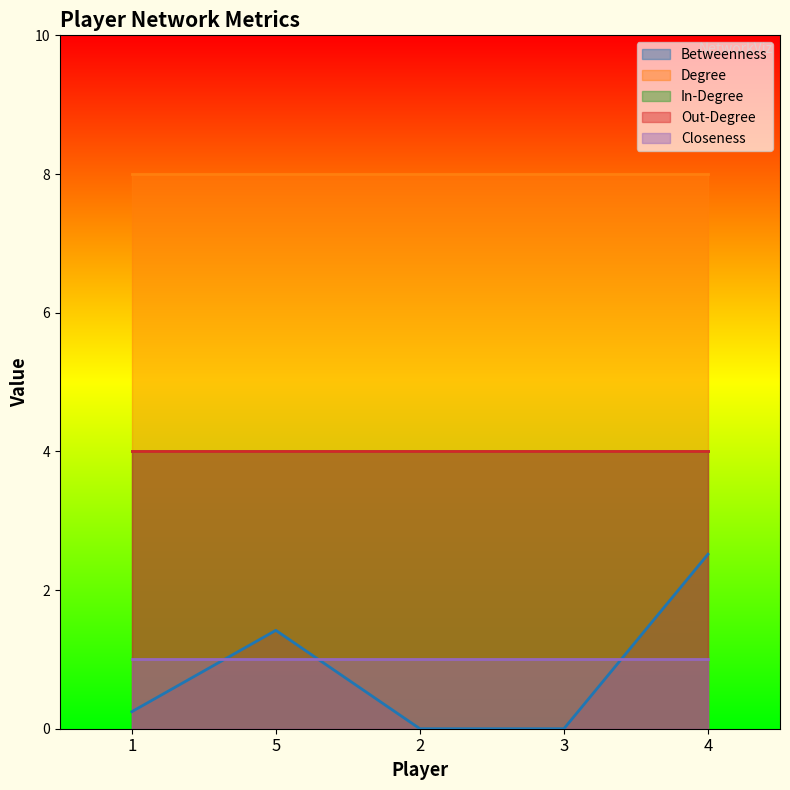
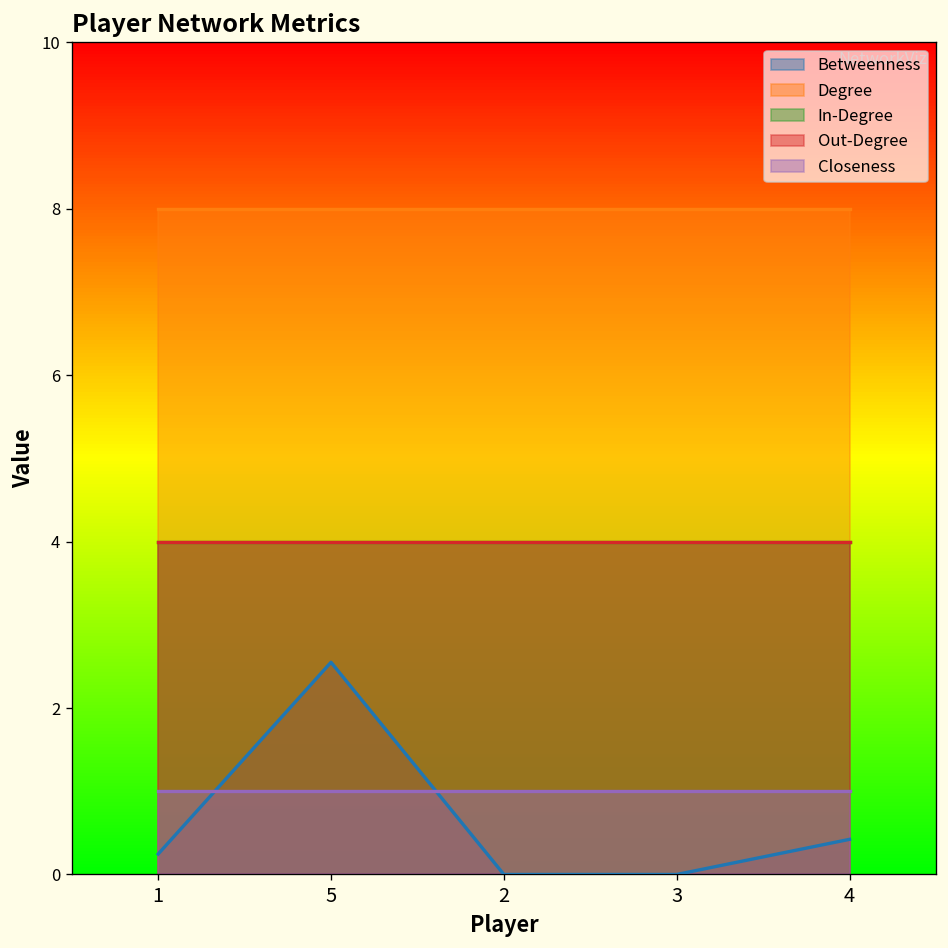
Betweenness, 5: 1.4 -> 2.6
Betweenness, 4: 2.5 -> 0.4
